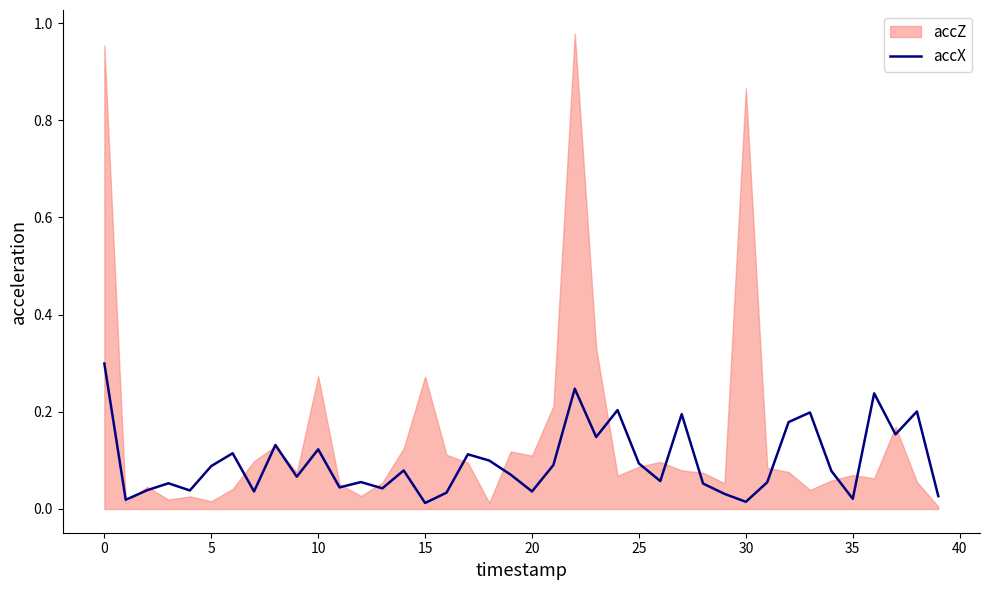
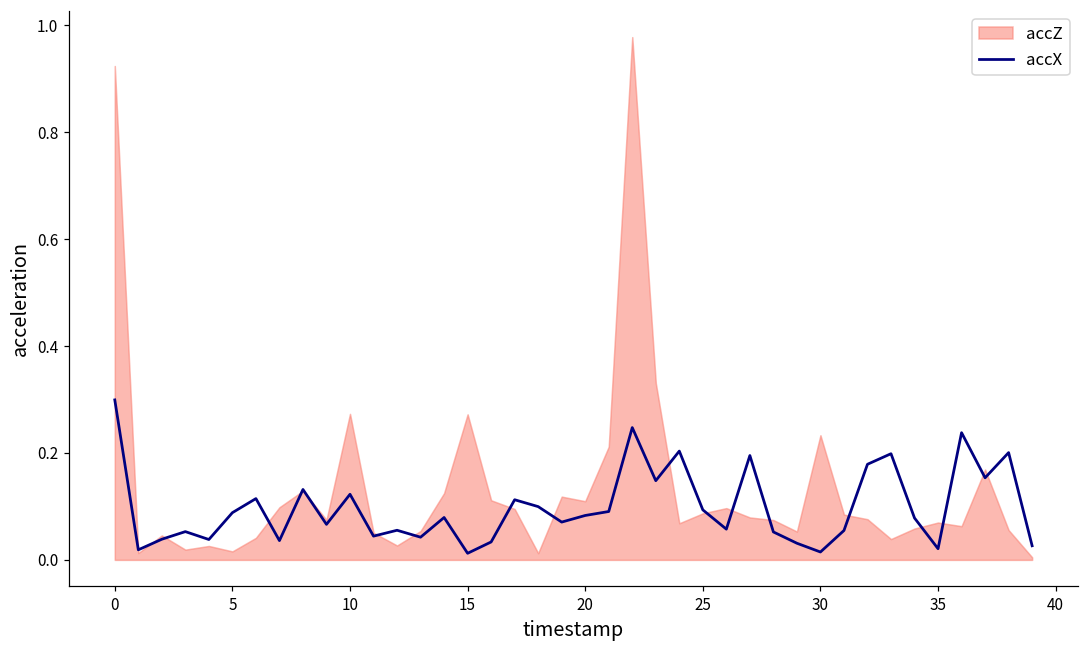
accZ, 0: 0.95 -> 0.92
accX, 20: 0.04 -> 0.08
accZ, 30: 0.87 -> 0.23
